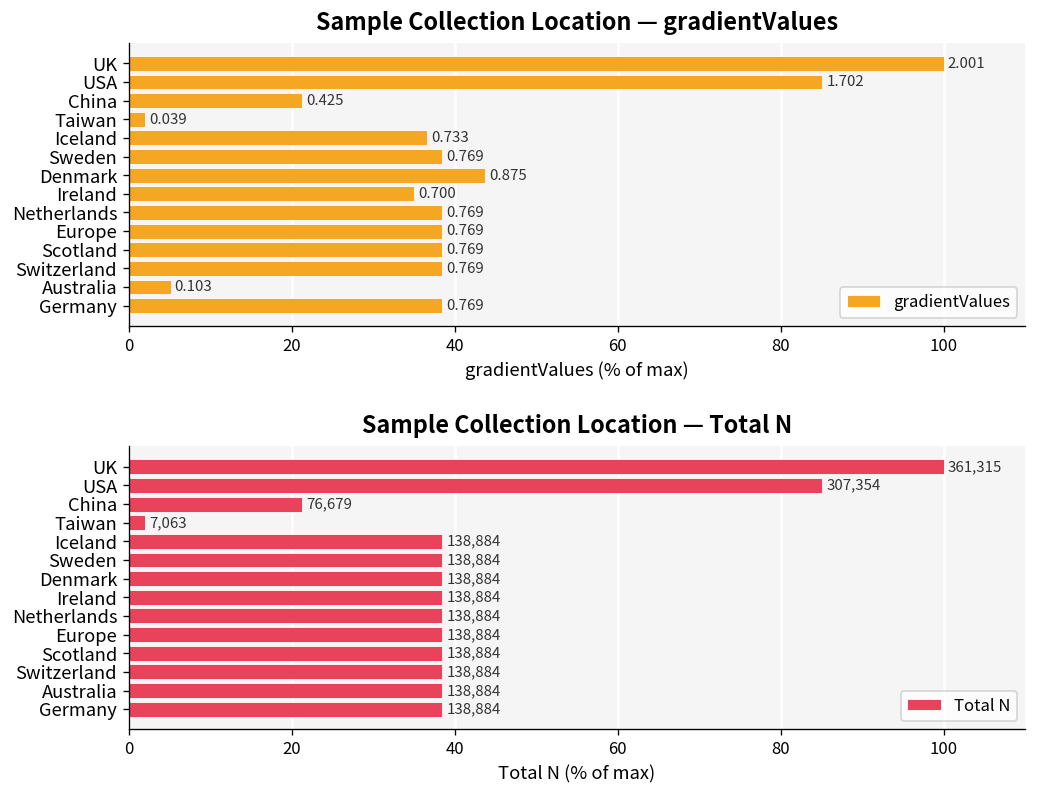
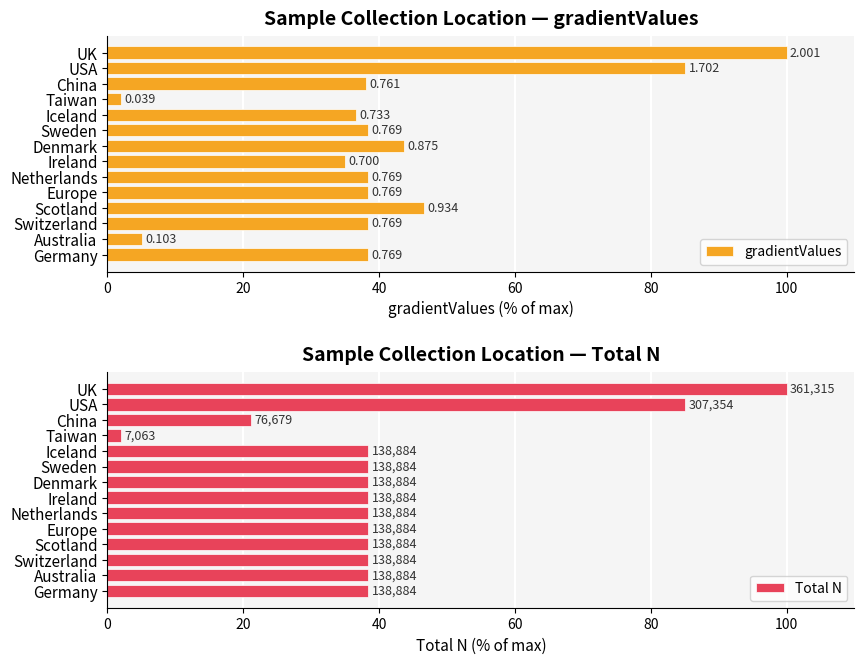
Sample Collection Location — gradientValues, China: 0.425 -> 0.761
Sample Collection Location — gradientValues, Scotland: 0.769 -> 0.934
